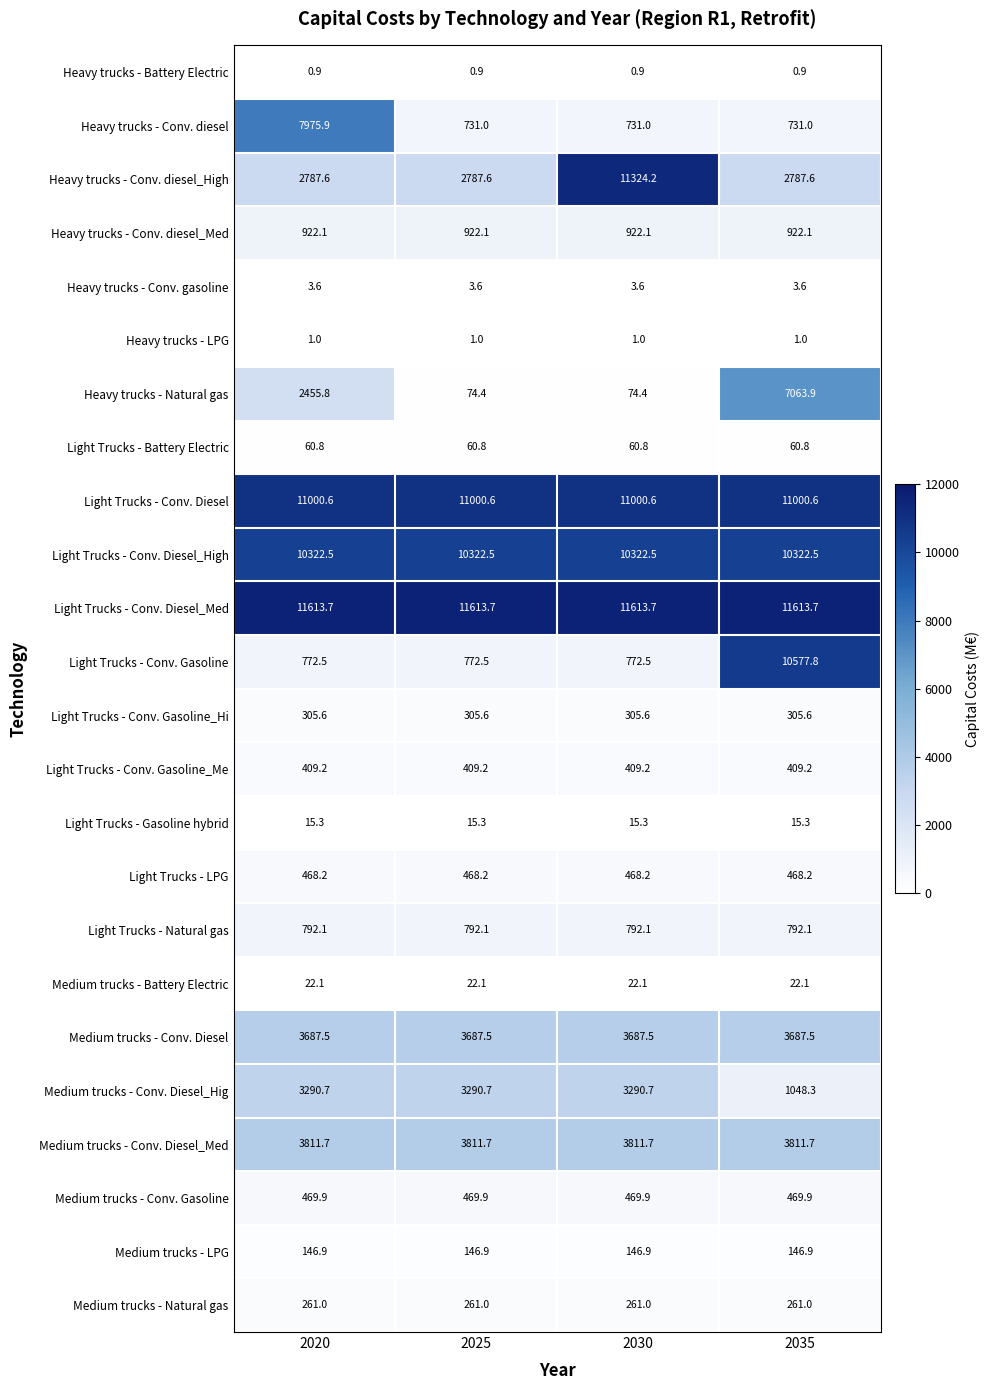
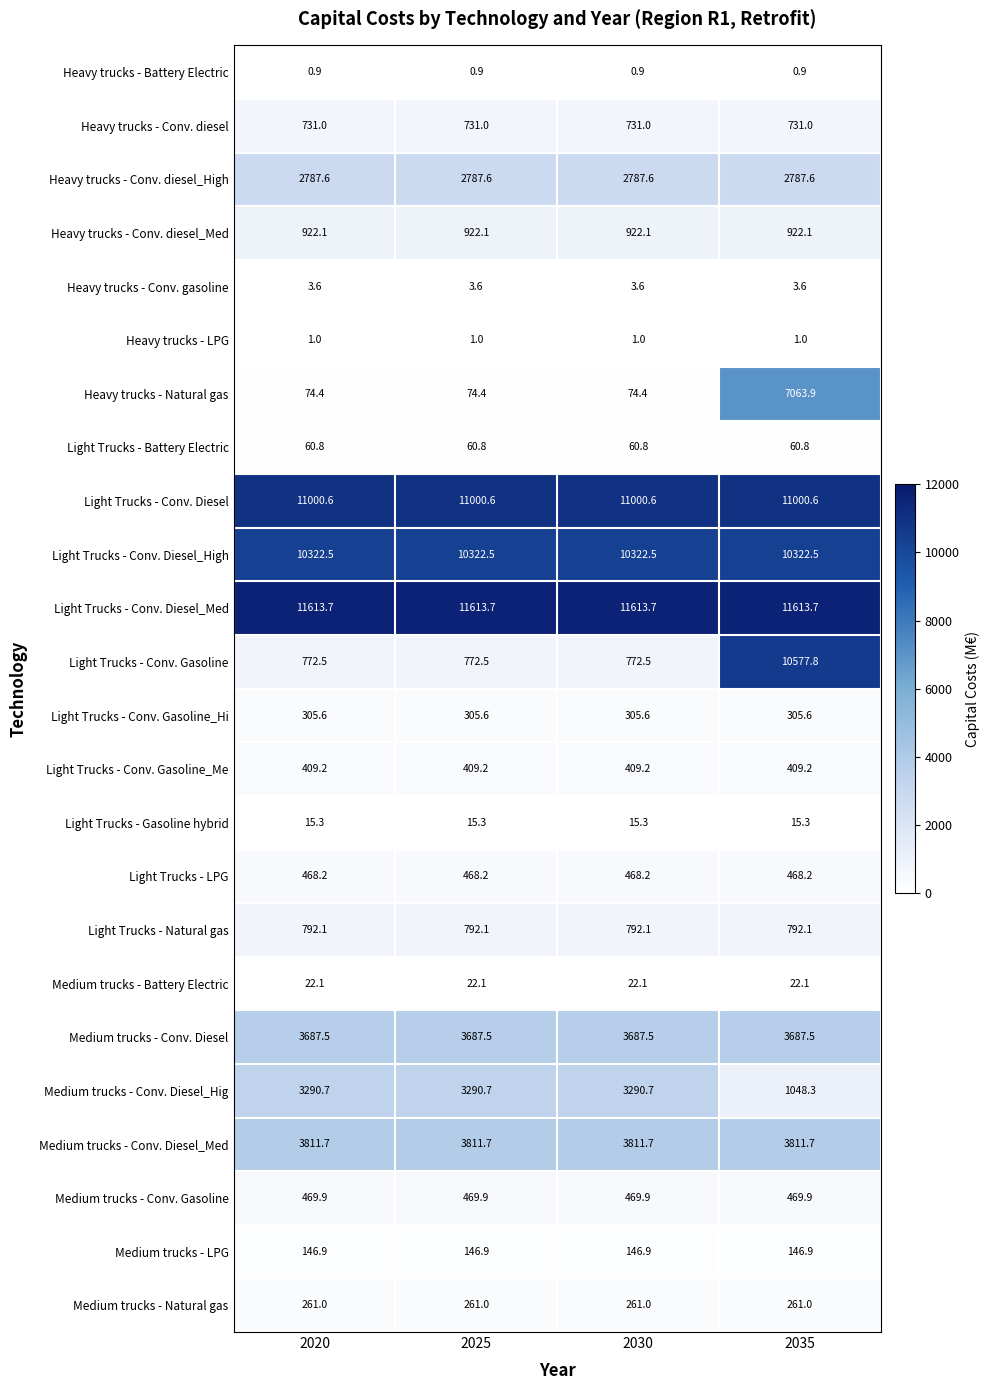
Heavy trucks - Conv. diesel, 2020: 7975.9 -> 731.0
Heavy trucks - Conv. diesel_High, 2030: 11324.2 -> 2787.6
Heavy trucks - Natural gas, 2020: 2455.8 -> 74.4
